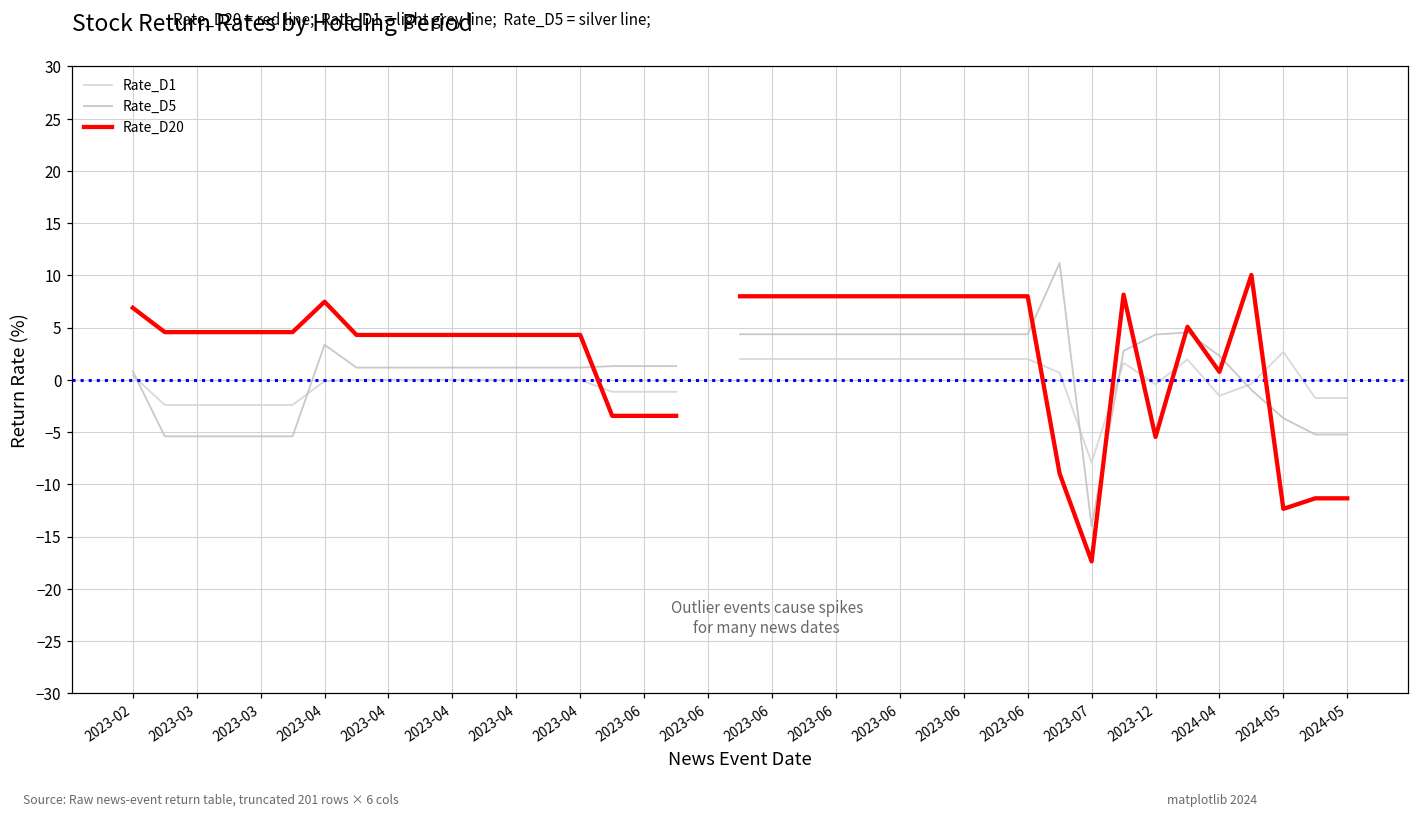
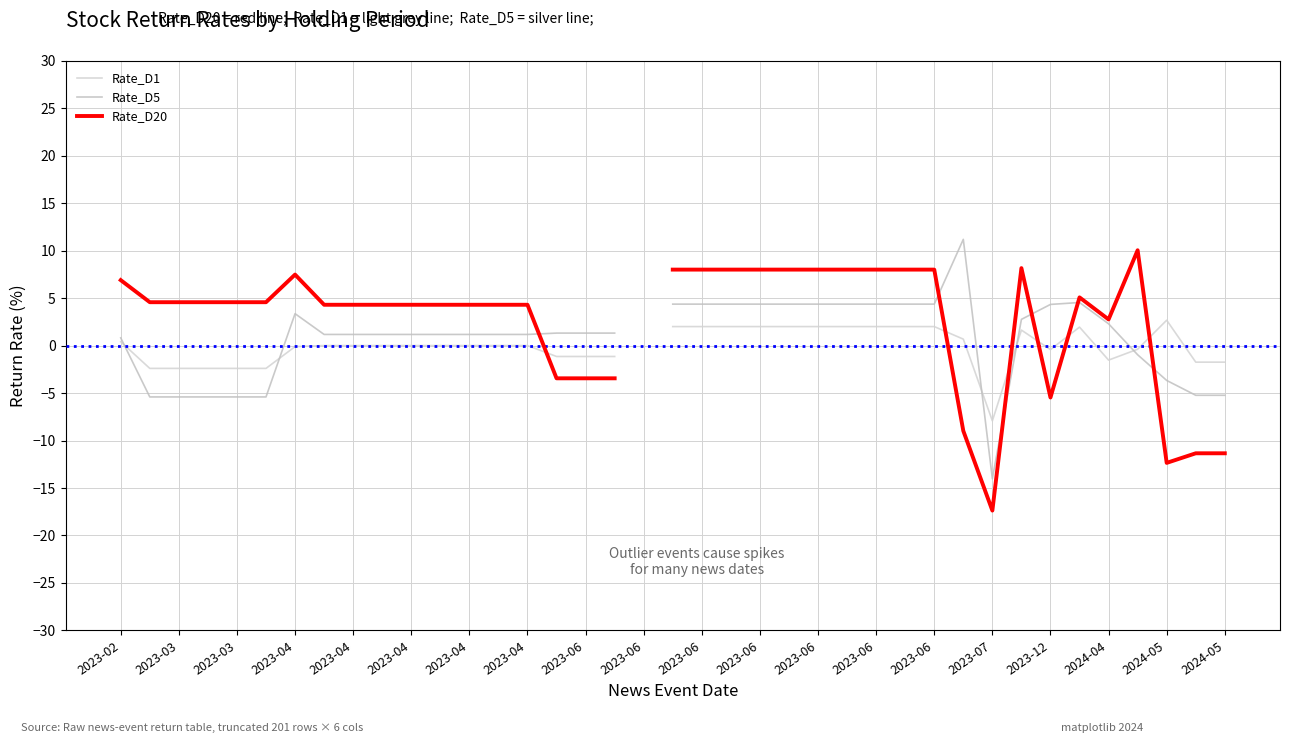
Rate_D20, 2024-04: 1 -> 3
